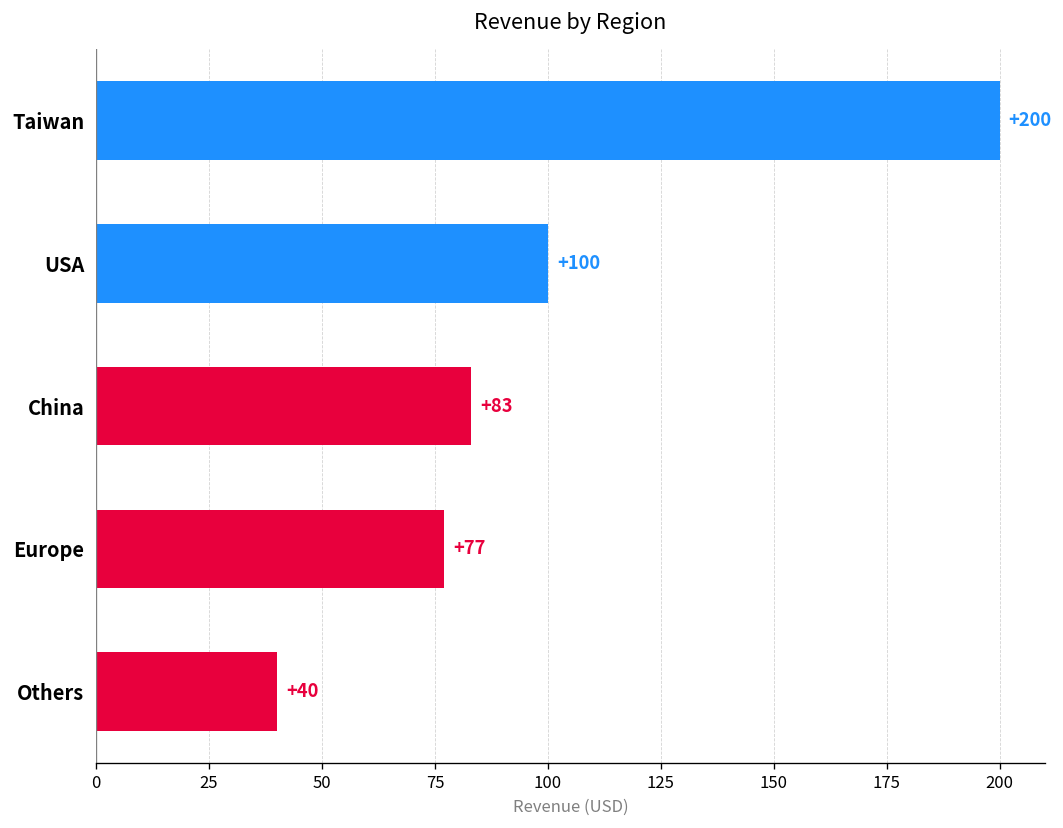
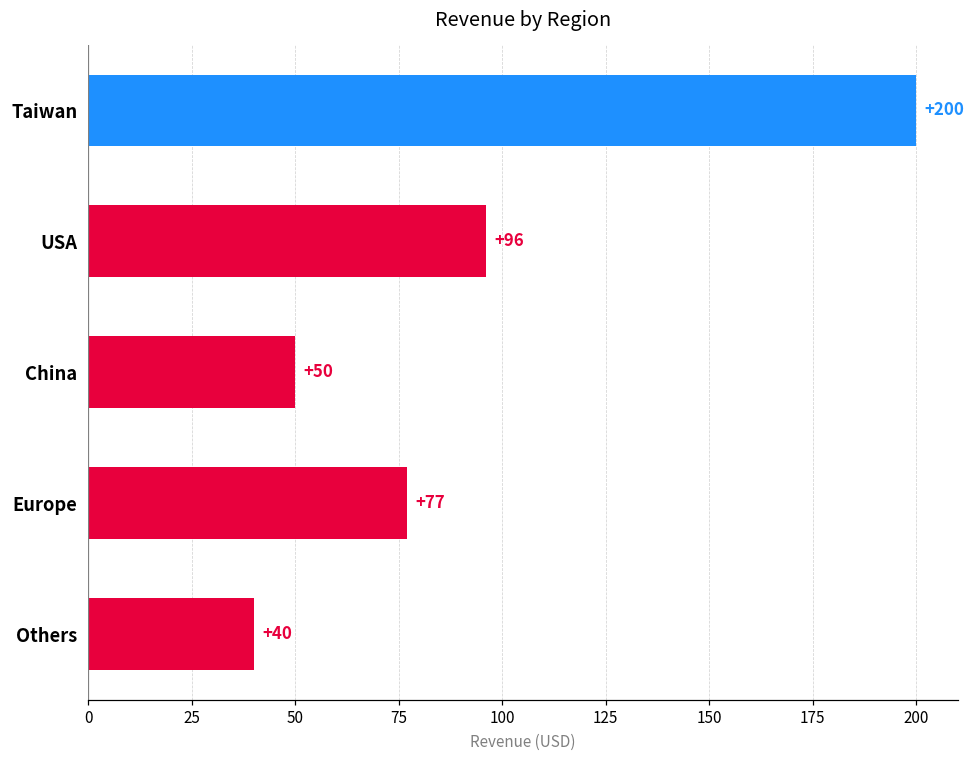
USA: +100 -> +96
China: +83 -> +50
